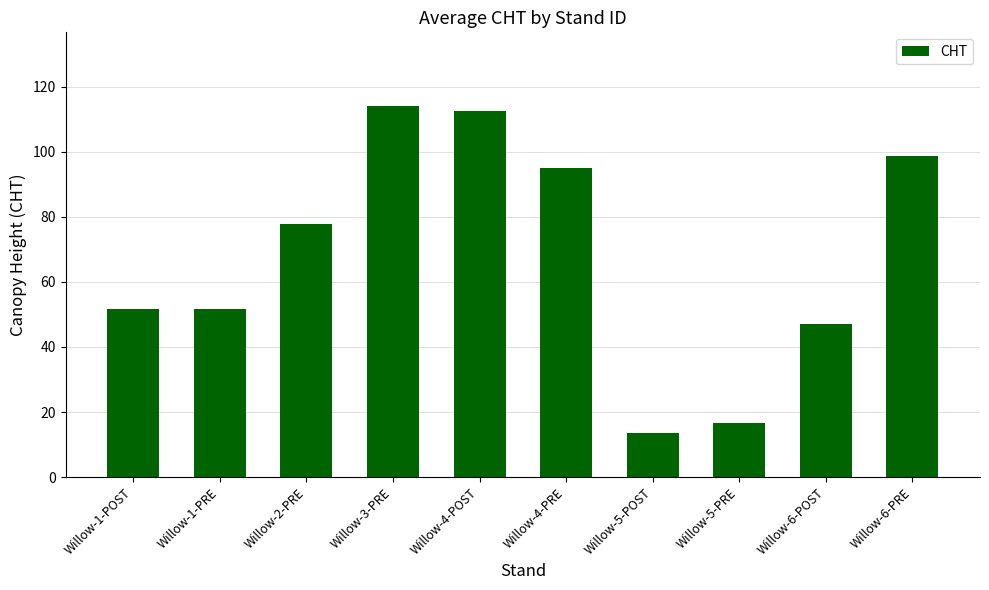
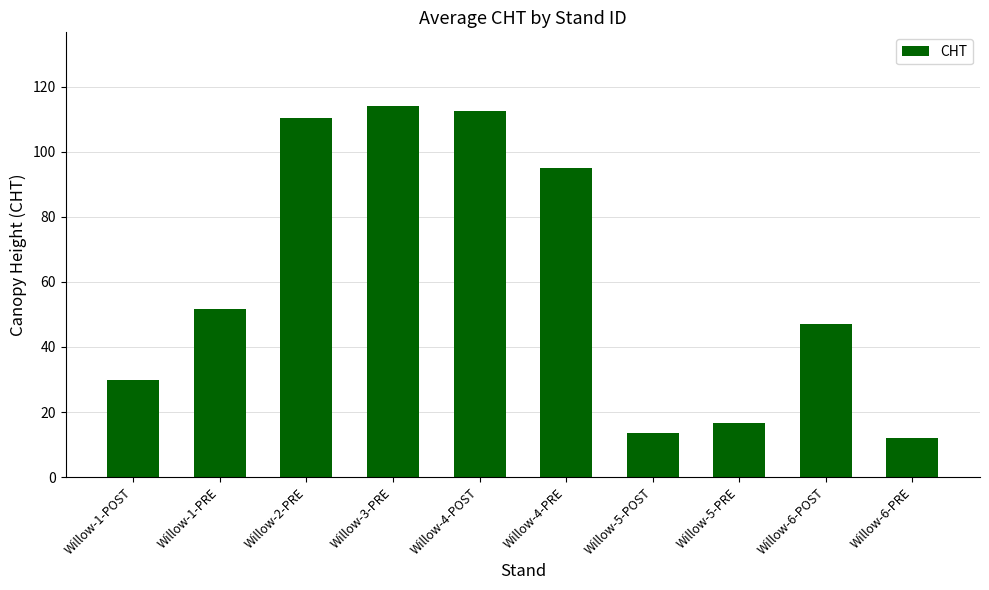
Willow-1-POST: 52 -> 30
Willow-2-PRE: 78 -> 110
Willow-6-PRE: 99 -> 12
